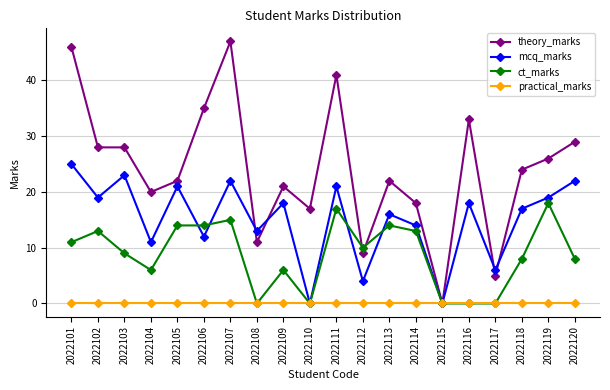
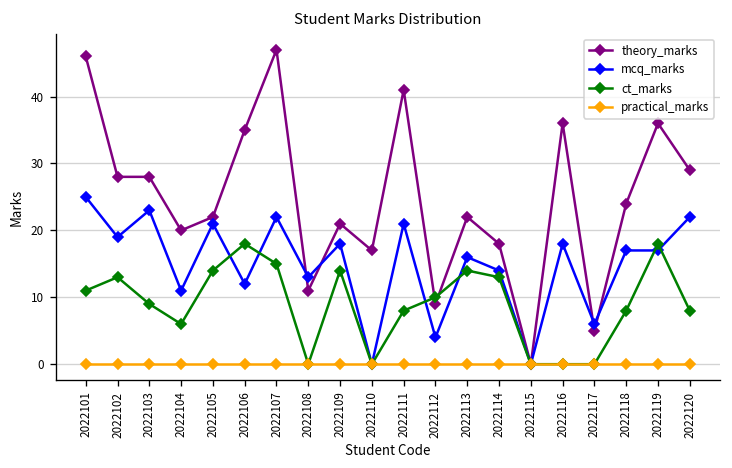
ct_marks, 2022106: 14 -> 18
ct_marks, 2022109: 6 -> 14
ct_marks, 2022111: 17 -> 8
theory_marks, 2022116: 33 -> 36
theory_marks, 2022119: 26 -> 36
mcq_marks, 2022119: 19 -> 17
